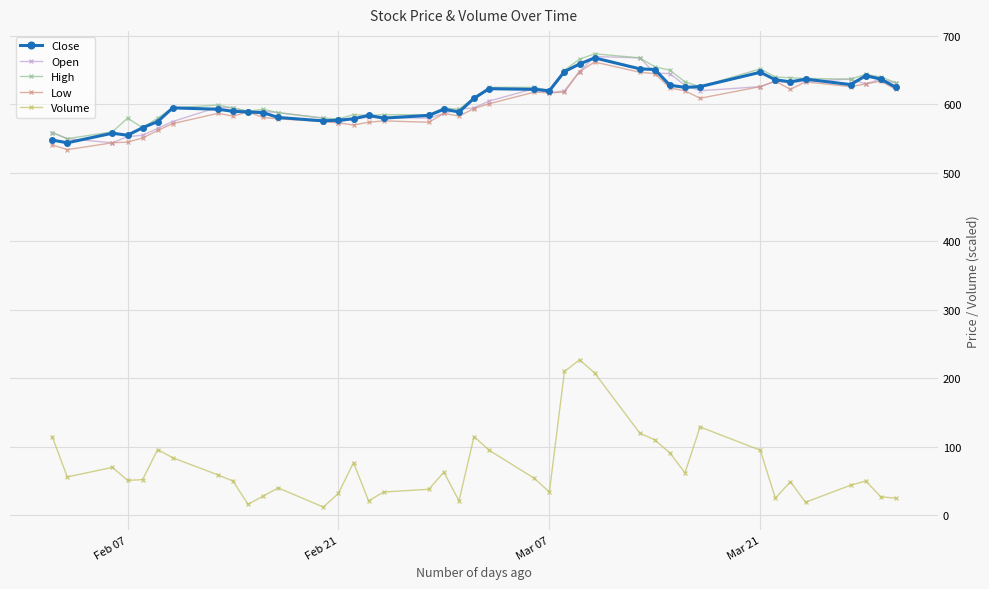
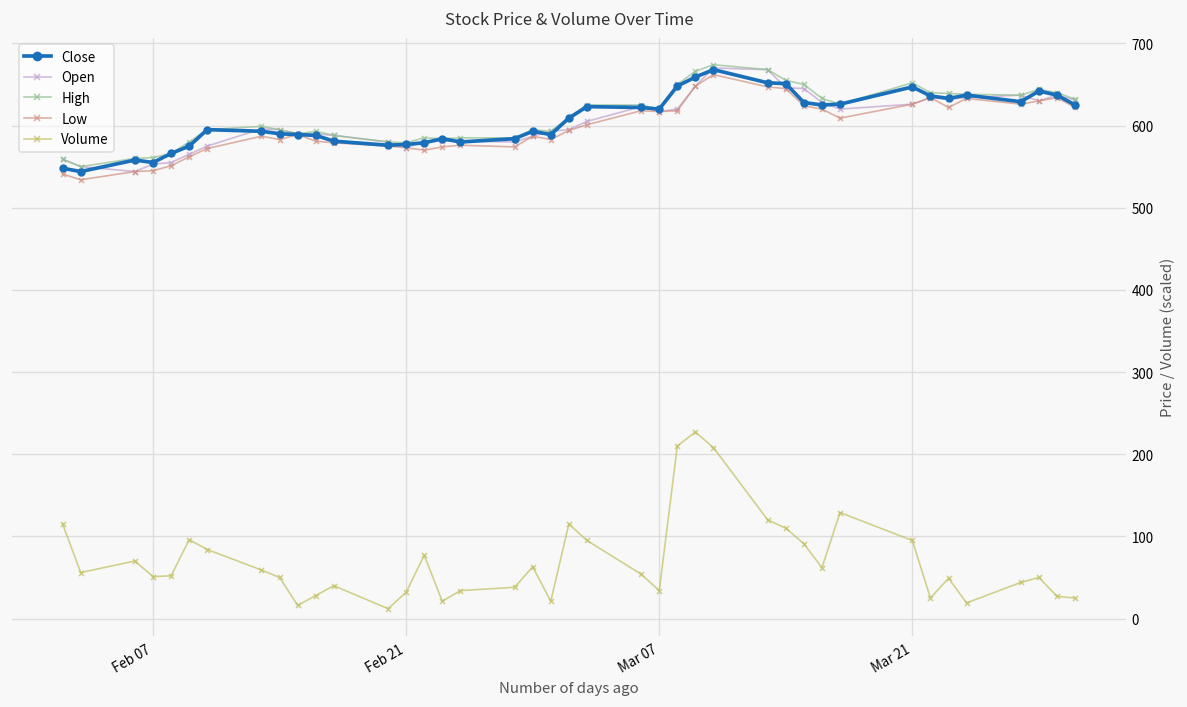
High, Feb 07: 580 -> 560
